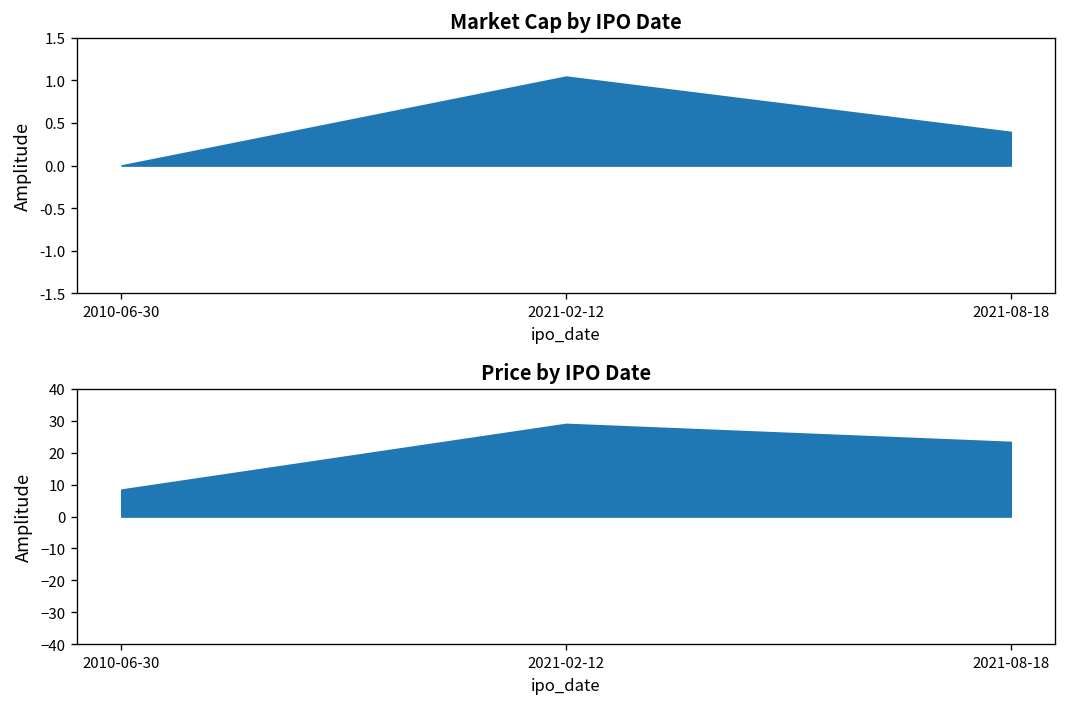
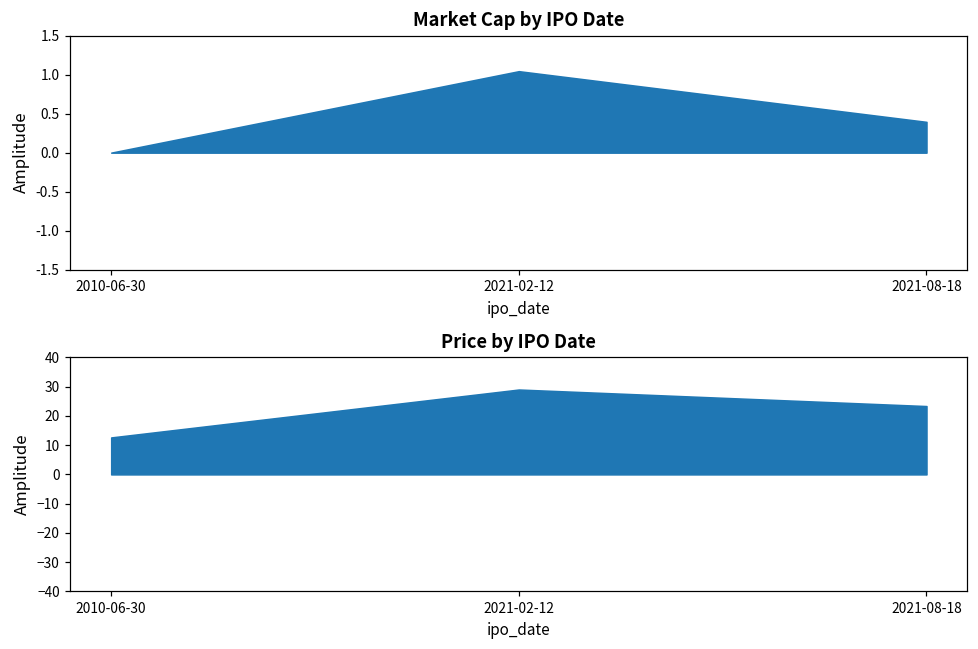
Price by IPO Date, 2010-06-30: 8 -> 13
